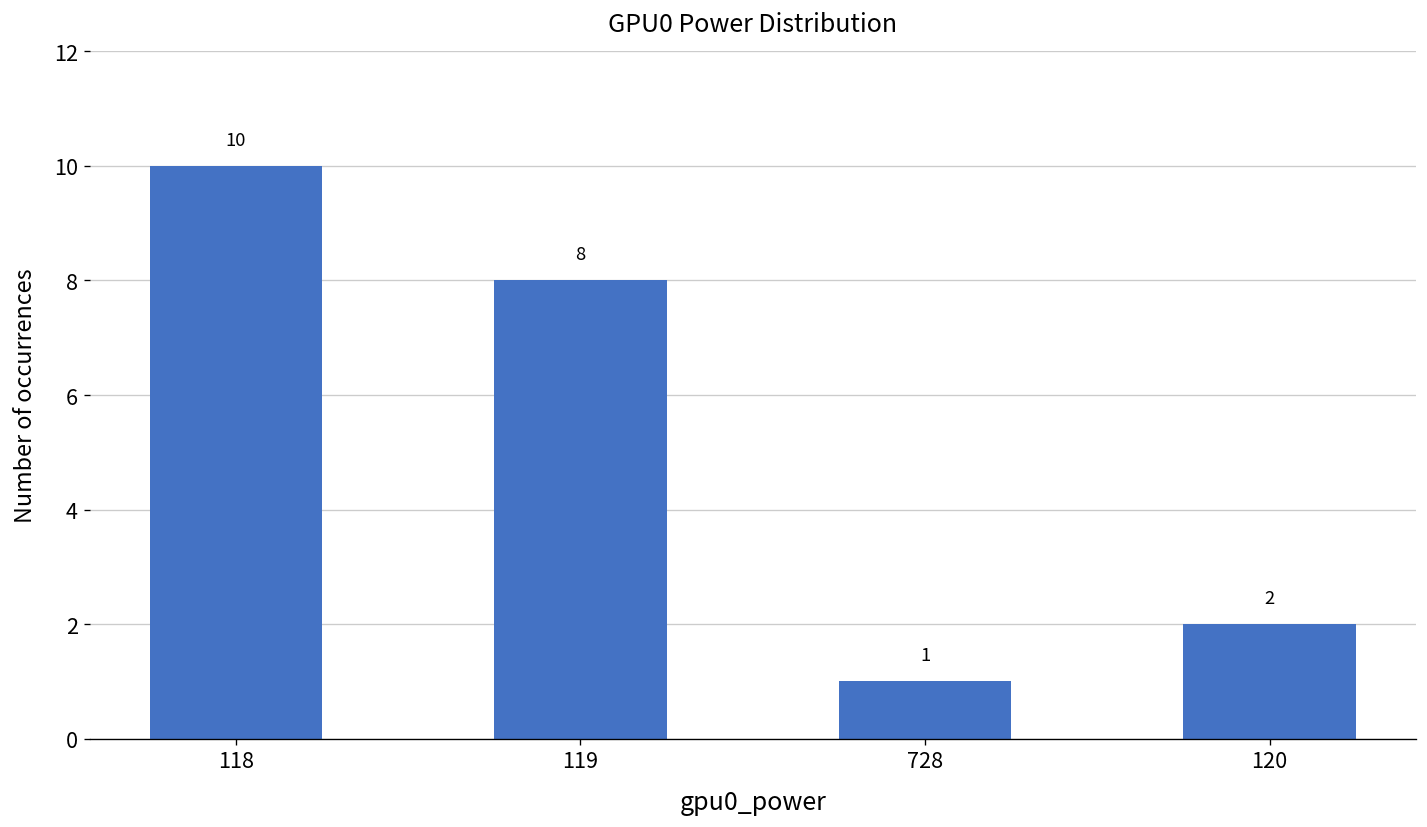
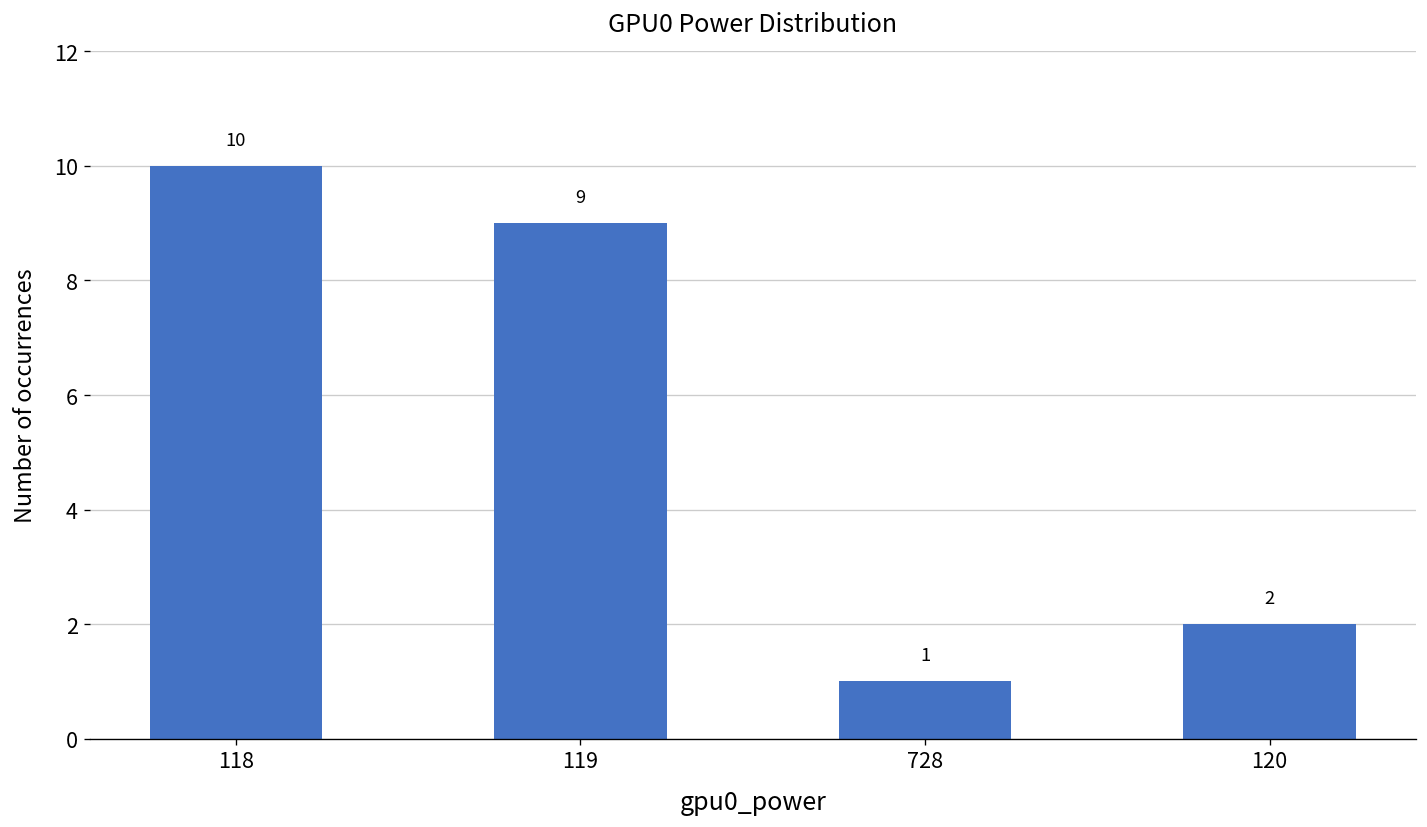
119: 8 -> 9
